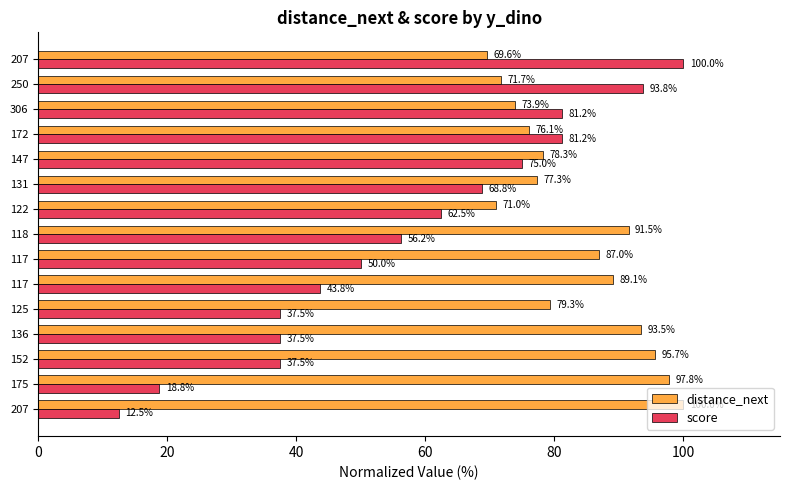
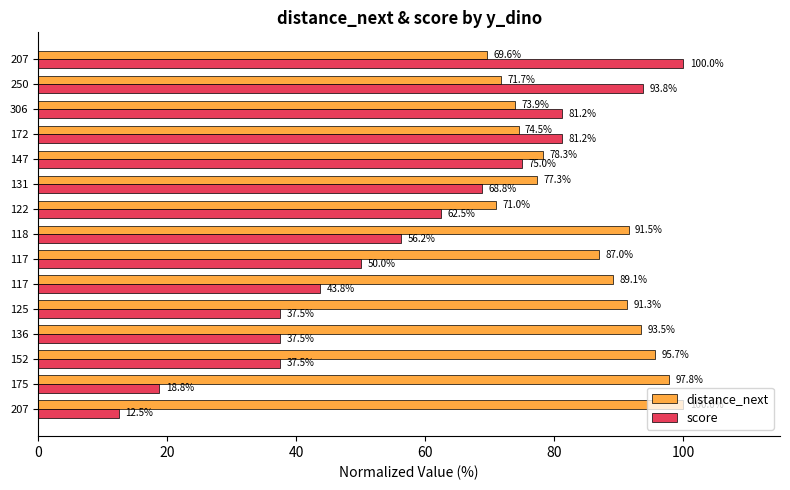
distance_next, 172: 76.1% -> 74.5%
distance_next, 125: 79.3% -> 91.3%
